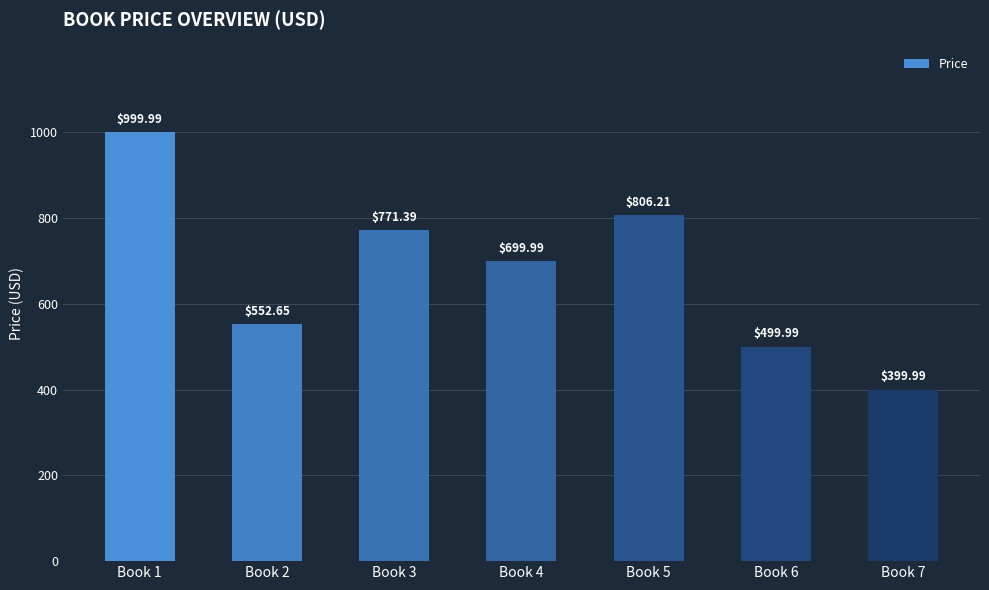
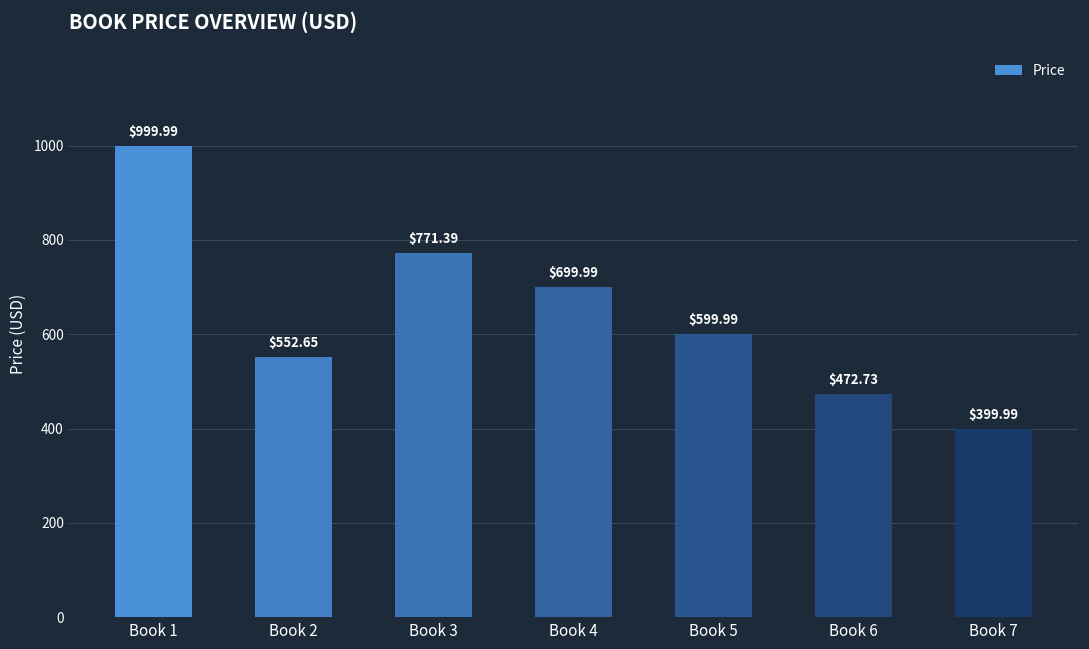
Book 5: $806.21 -> $599.99
Book 6: $499.99 -> $472.73
